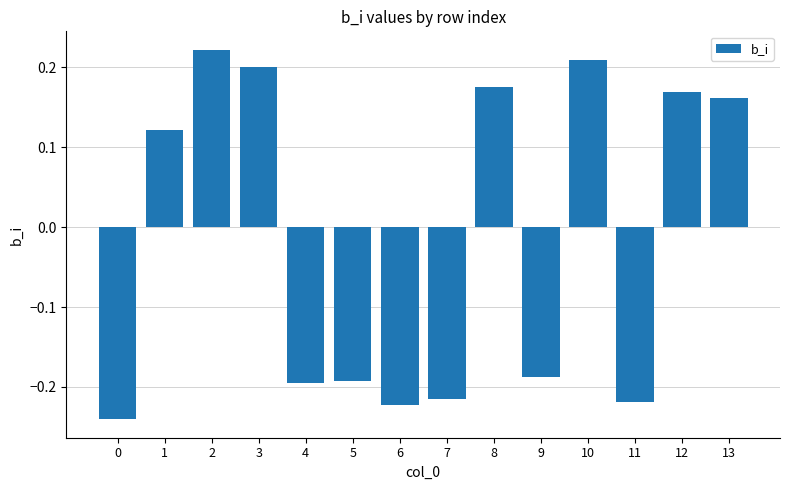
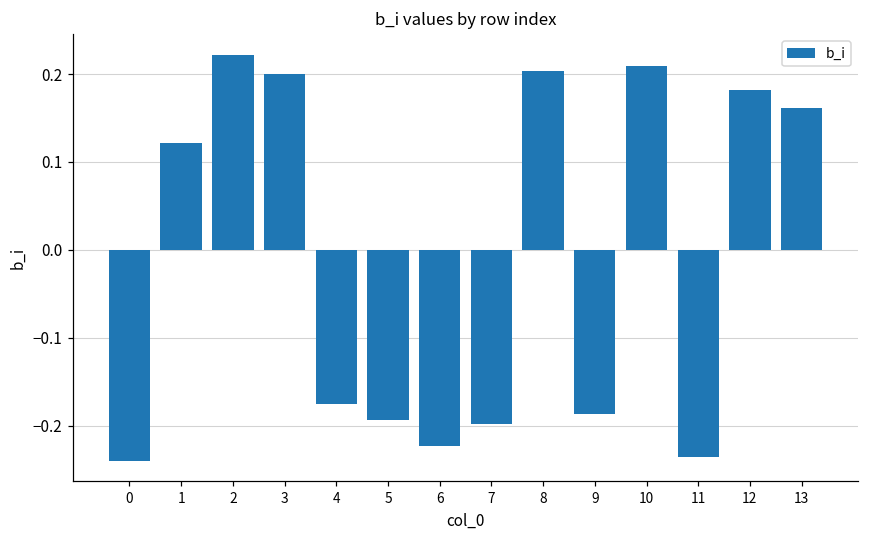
4: -0.20 -> -0.18
7: -0.22 -> -0.20
8: 0.18 -> 0.20
11: -0.22 -> -0.24
12: 0.17 -> 0.18
